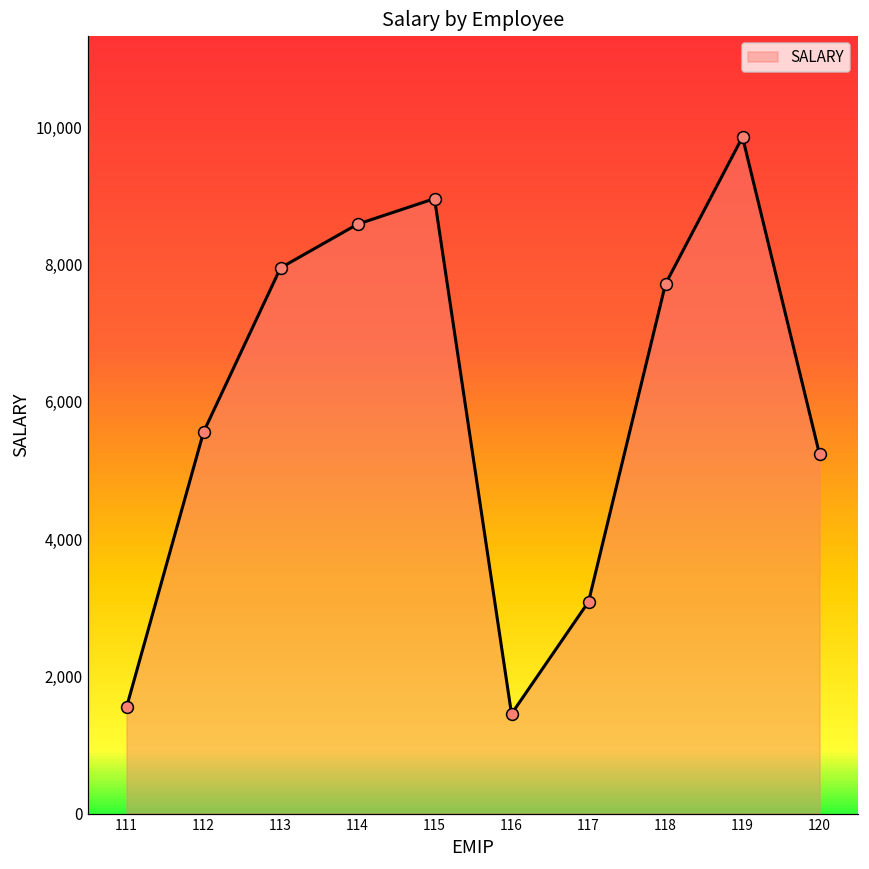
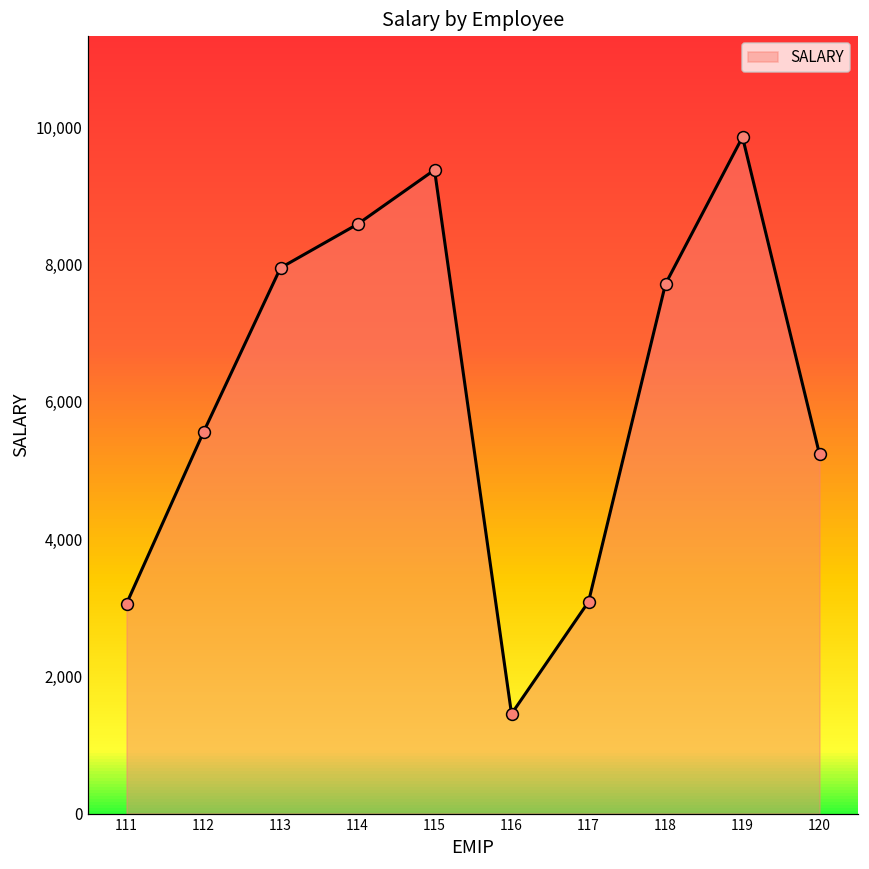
111: 1,600 -> 3,100
115: 9,000 -> 9,400
